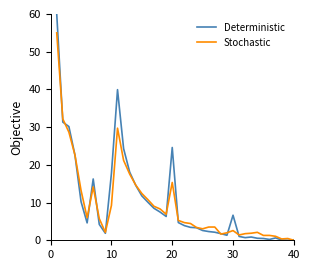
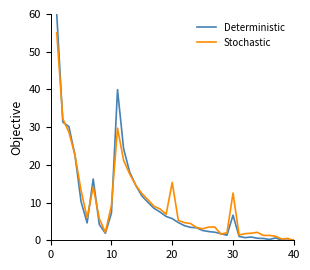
Deterministic, 10: 18 -> 7
Deterministic, 20: 25 -> 6
Stochastic, 30: 3 -> 13
